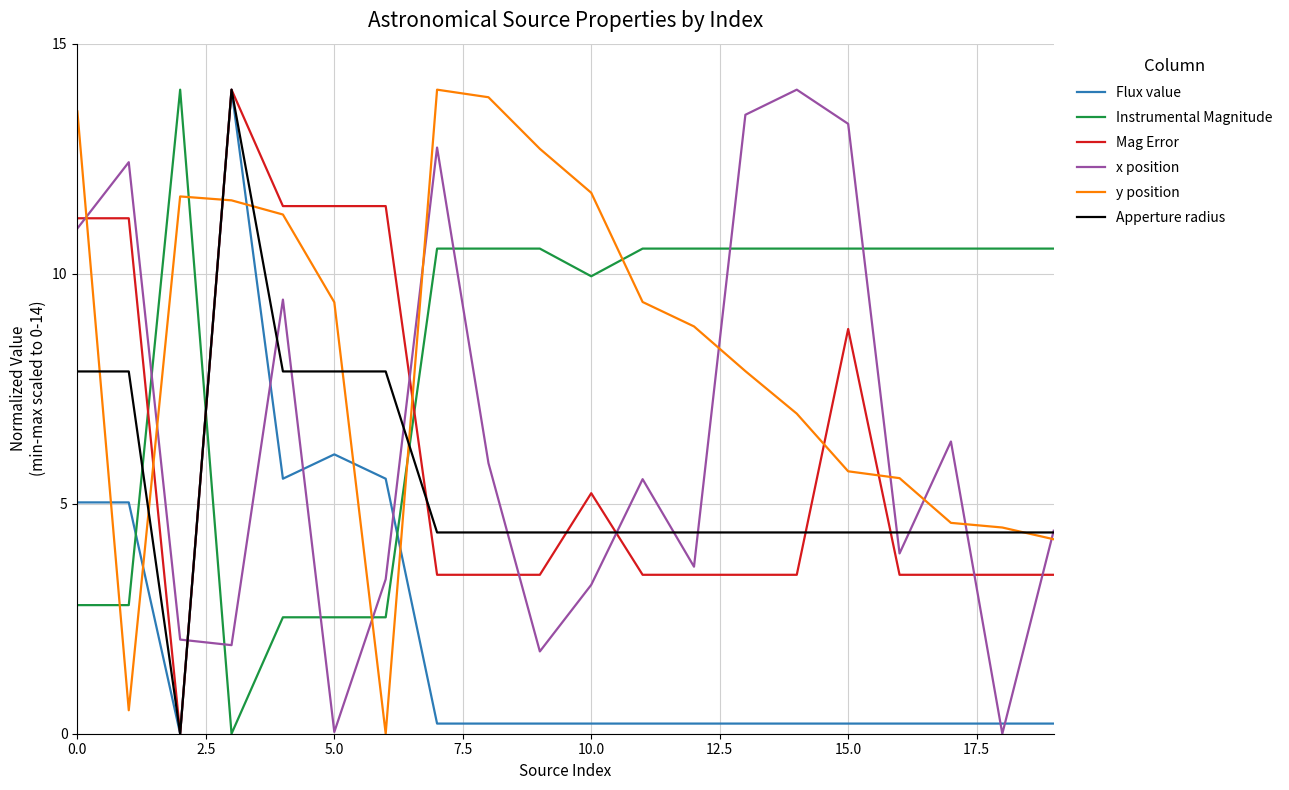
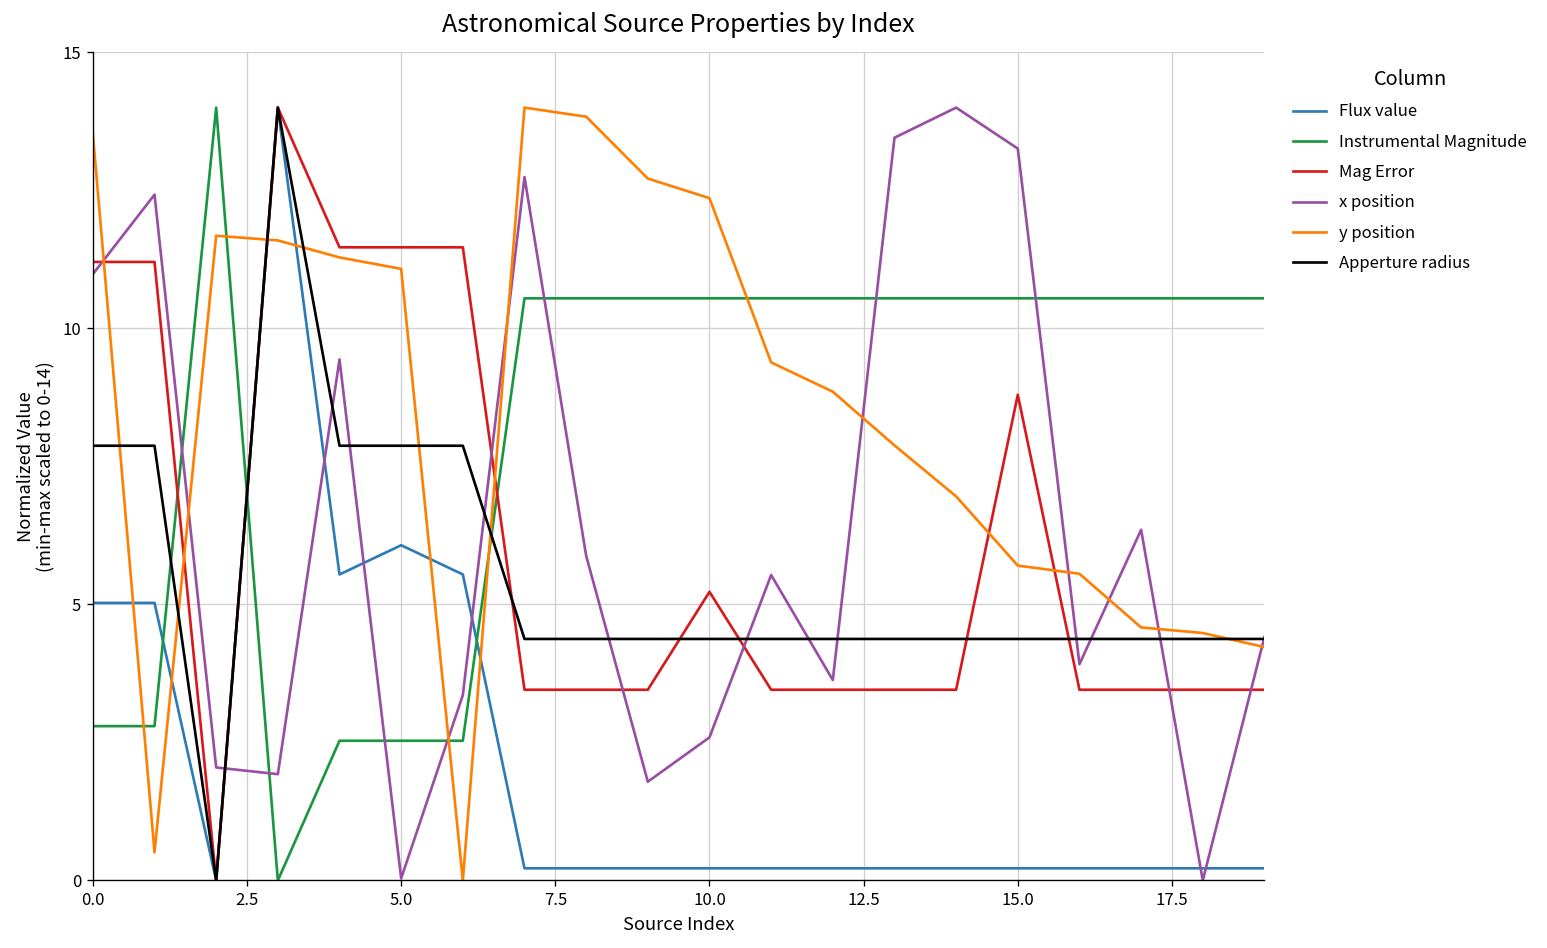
y position, 5.0: 9.4 -> 11.1
Instrumental Magnitude, 10.0: 9.9 -> 10.5
x position, 10.0: 3.2 -> 2.6
y position, 10.0: 11.8 -> 12.4
